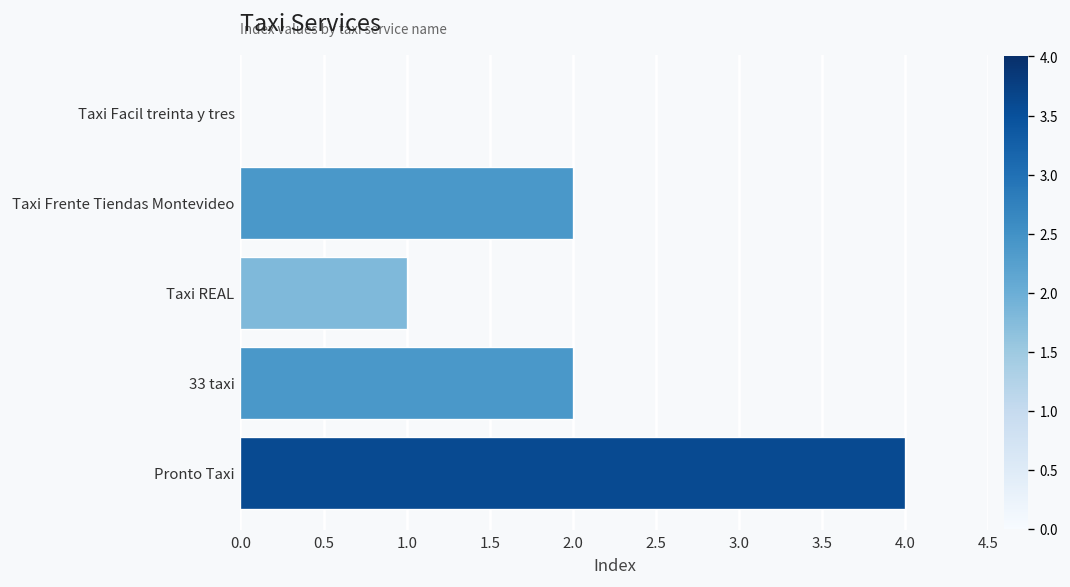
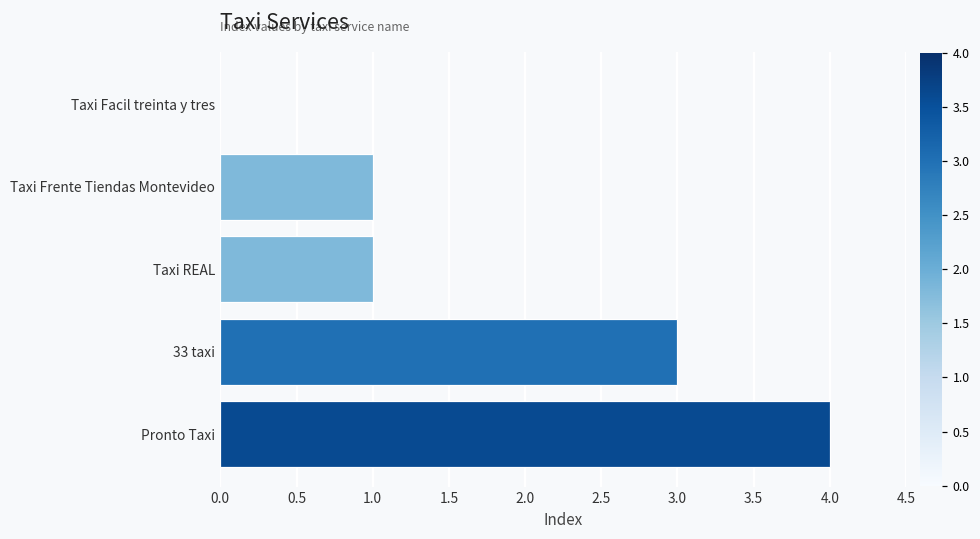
Taxi Frente Tiendas Montevideo: 2 -> 1
33 taxi: 2 -> 3
